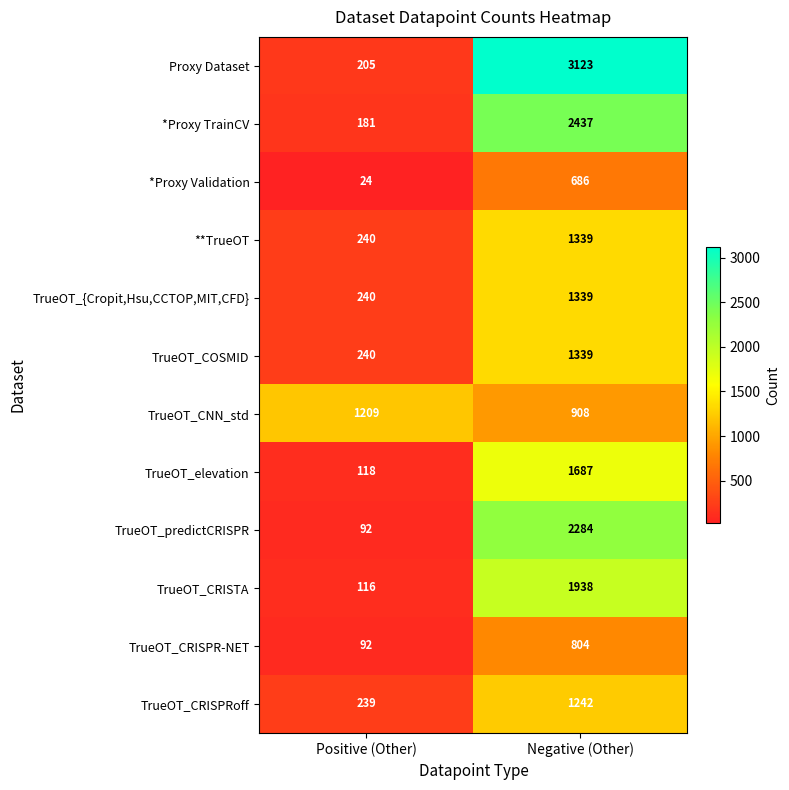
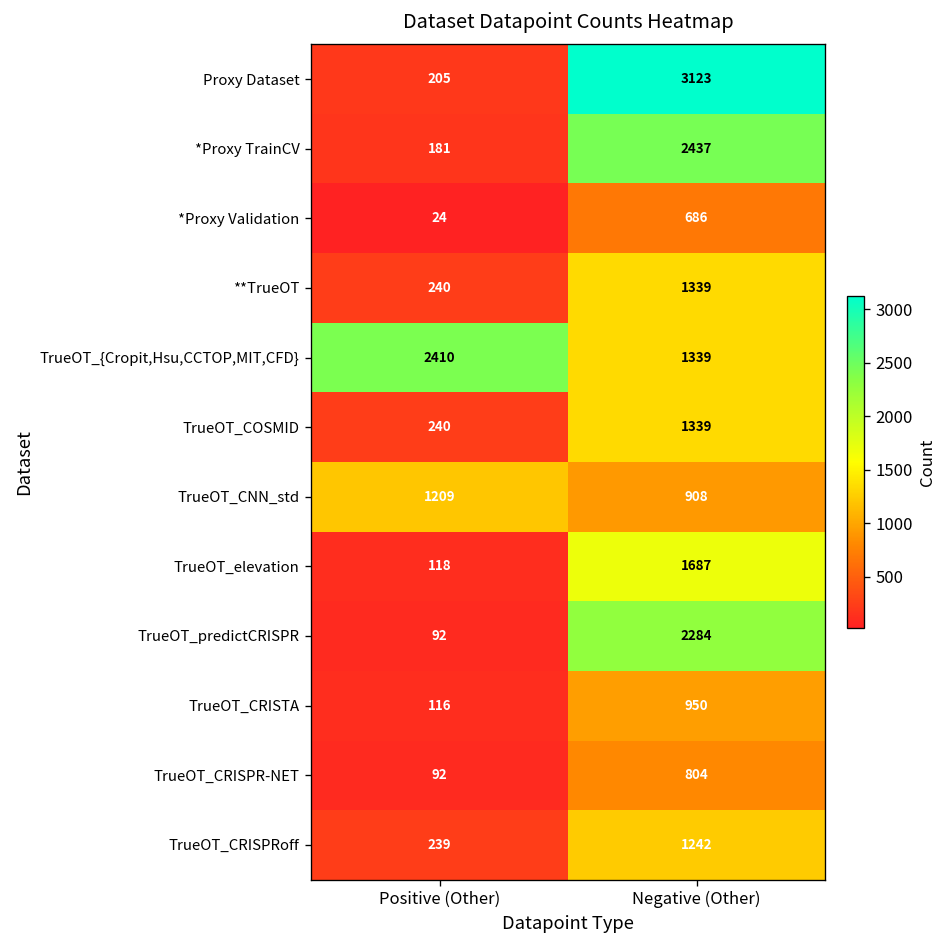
TrueOT_{Cropit,Hsu,CCTOP,MIT,CFD}, Positive (Other): 240 -> 2410
TrueOT_CRISTA, Negative (Other): 1938 -> 950
